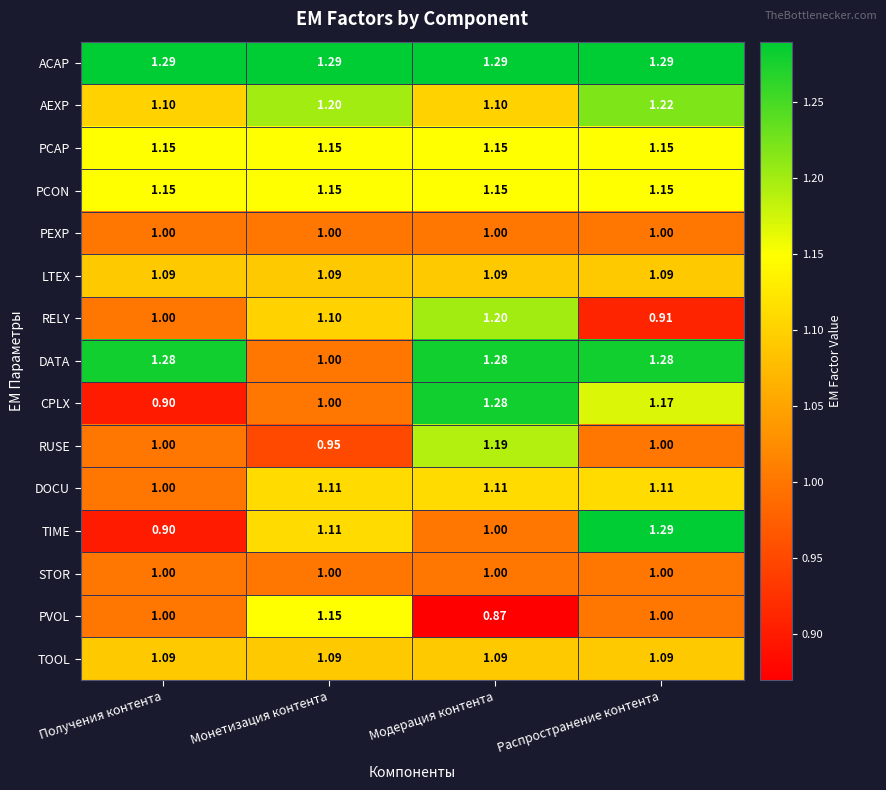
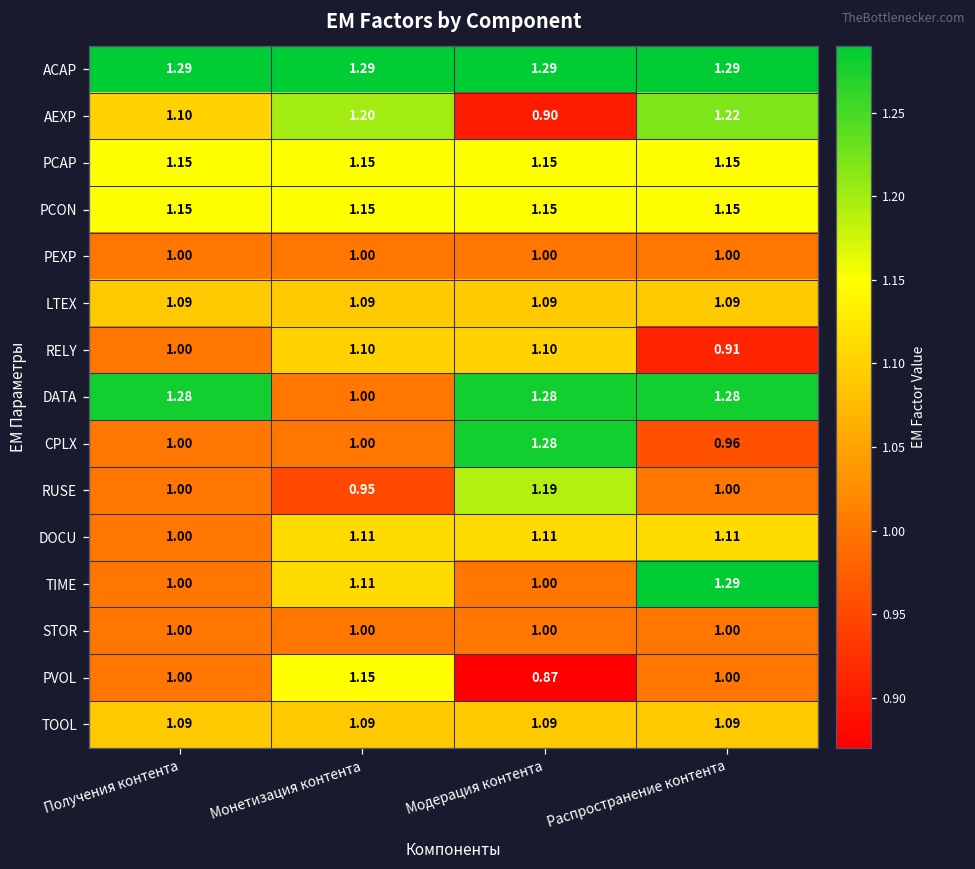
AEXP, Модерация контента: 1.10 -> 0.90
RELY, Модерация контента: 1.20 -> 1.10
CPLX, Получения контента: 0.90 -> 1.00
CPLX, Распространение контента: 1.17 -> 0.96
TIME, Получения контента: 0.90 -> 1.00
